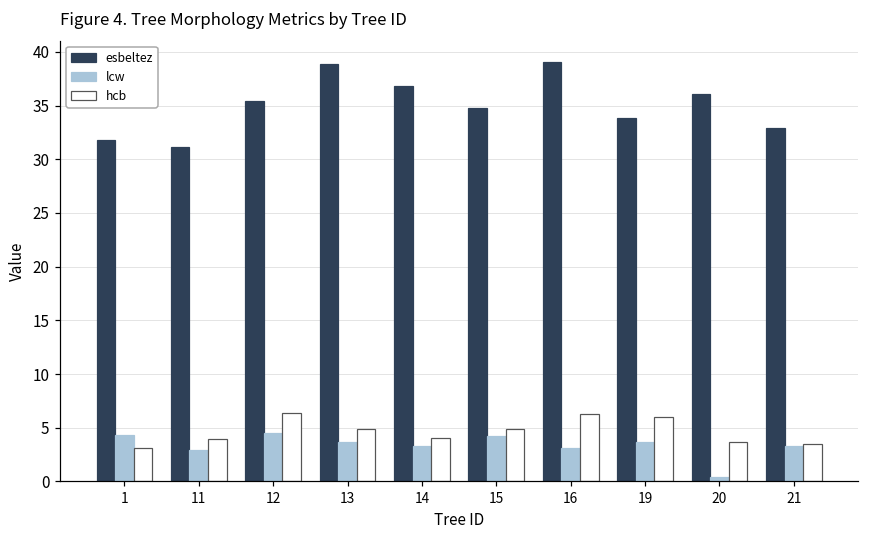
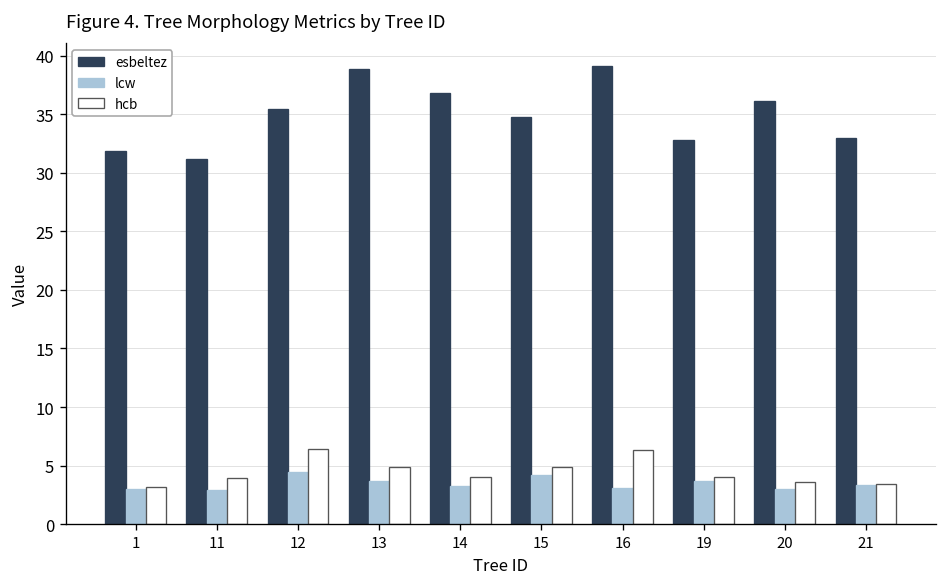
lcw, 1: 4 -> 3
esbeltez, 19: 34 -> 33
hcb, 19: 6 -> 4
lcw, 20: 0 -> 3
